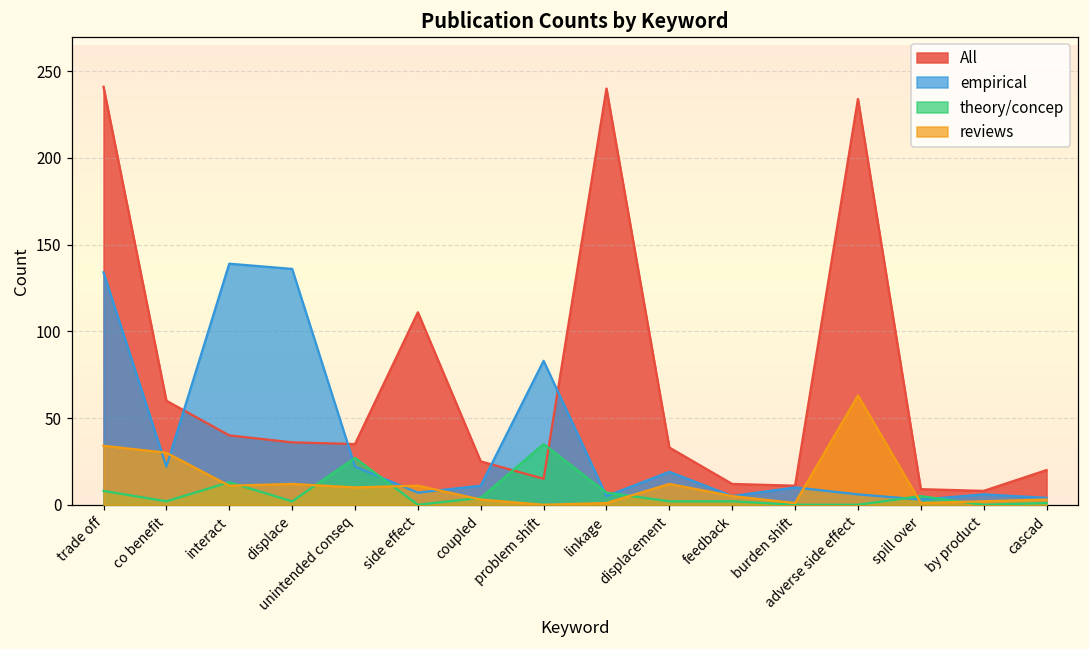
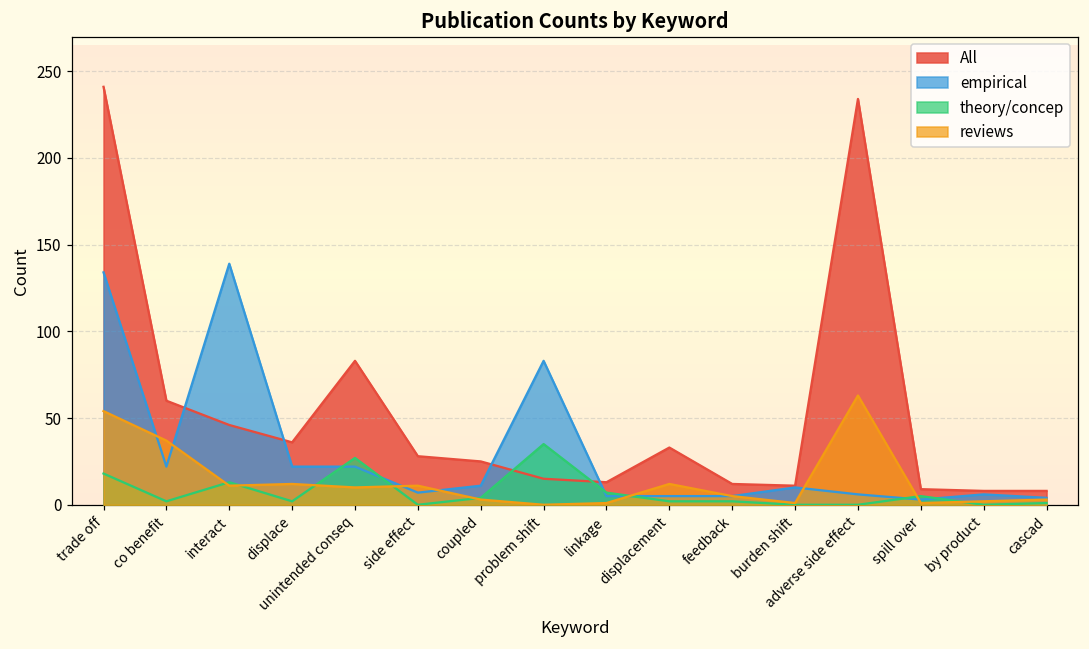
theory/concep, trade off: 8 -> 18
reviews, trade off: 34 -> 54
reviews, co benefit: 30 -> 37
All, interact: 40 -> 46
empirical, displace: 136 -> 22
All, unintended conseq: 35 -> 83
All, side effect: 111 -> 28
All, linkage: 240 -> 13
empirical, displacement: 19 -> 5
All, cascad: 20 -> 8
